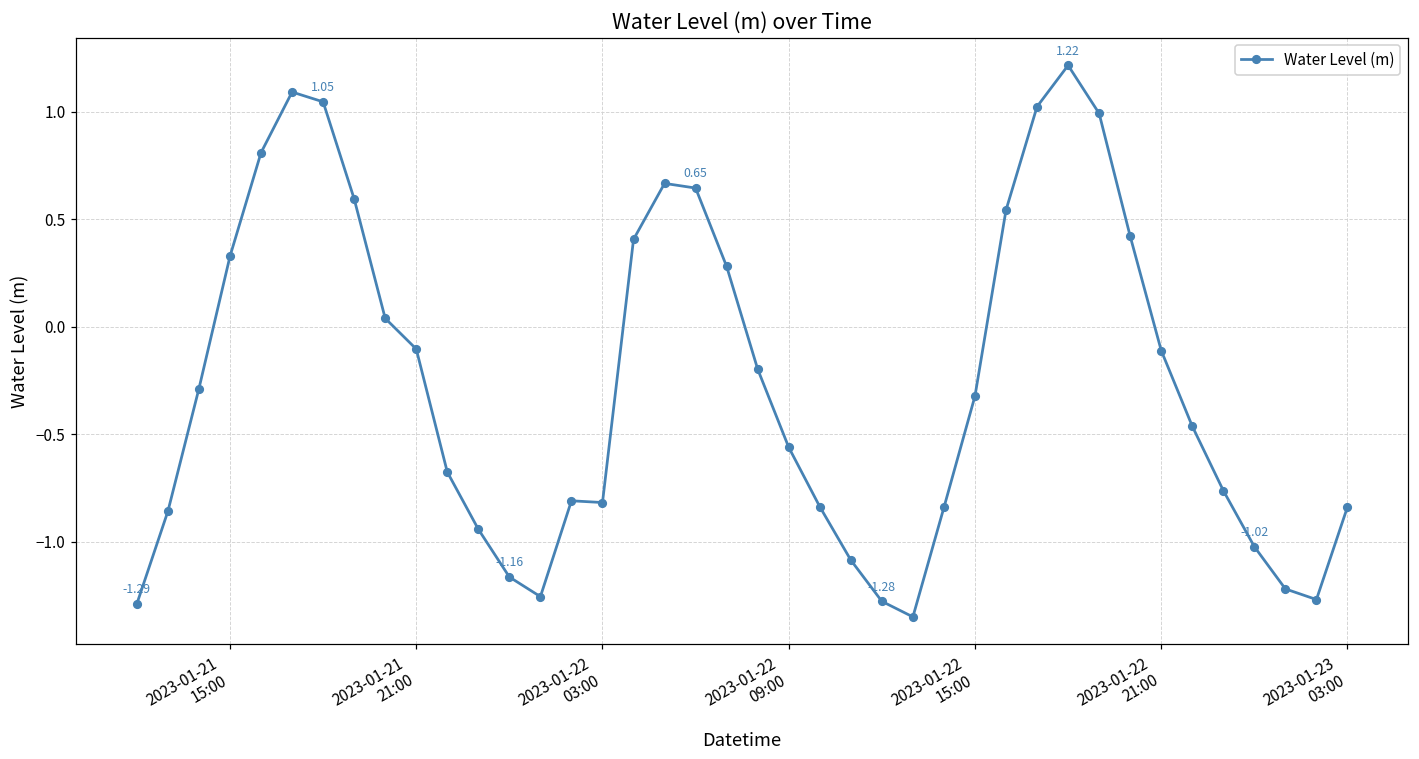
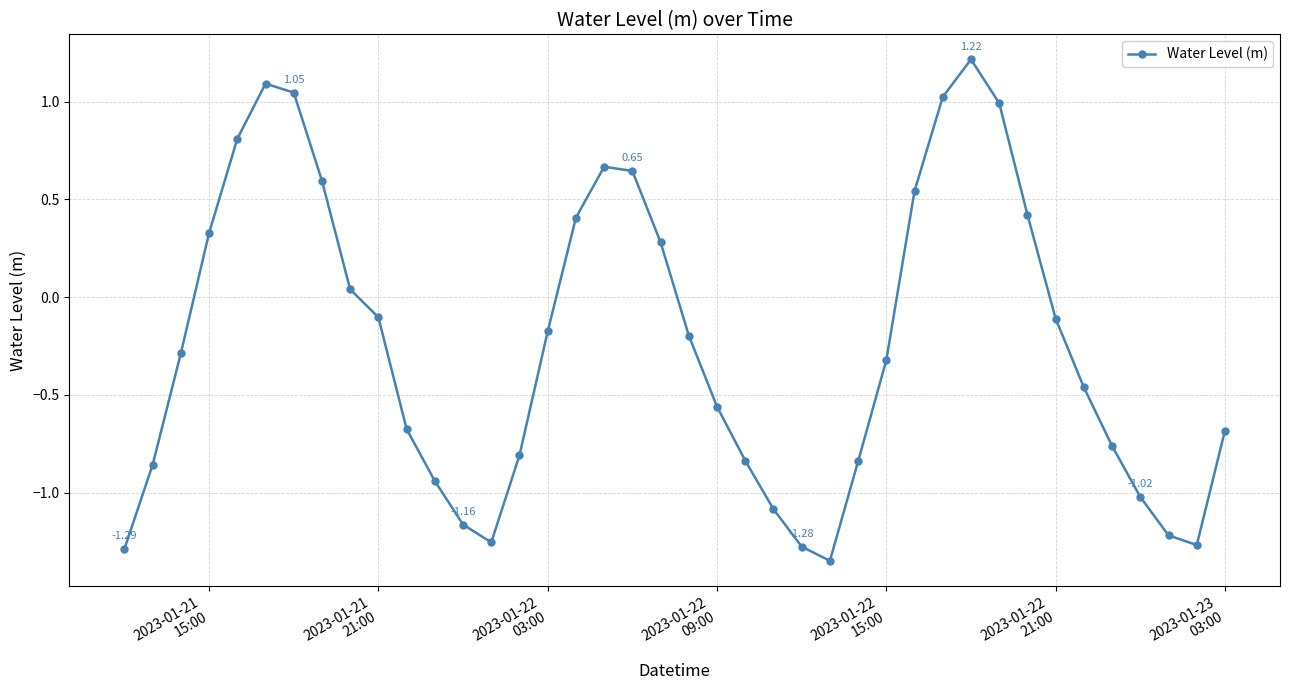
2023-01-22 03:00: -0.82 -> -0.17
2023-01-23 03:00: -0.84 -> -0.68
